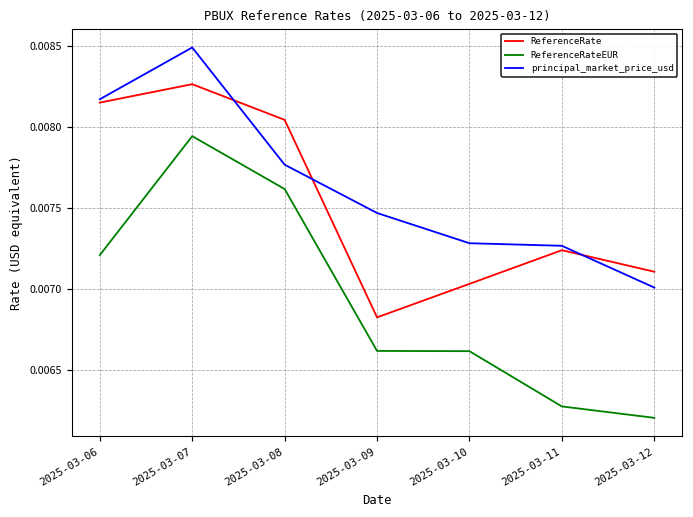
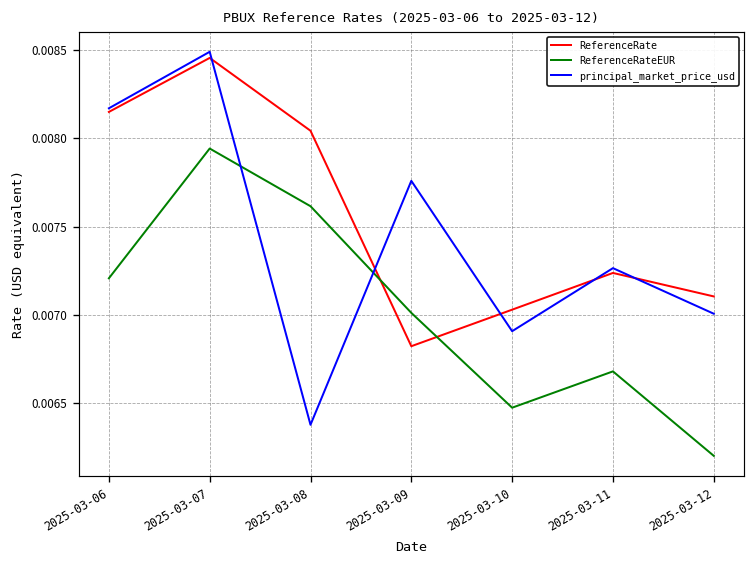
ReferenceRate, 2025-03-07: 0.00826 -> 0.00846
principal_market_price_usd, 2025-03-08: 0.00777 -> 0.00638
ReferenceRateEUR, 2025-03-09: 0.00662 -> 0.00701
principal_market_price_usd, 2025-03-09: 0.00747 -> 0.00776
ReferenceRateEUR, 2025-03-10: 0.00662 -> 0.00648
principal_market_price_usd, 2025-03-10: 0.00728 -> 0.00691
ReferenceRateEUR, 2025-03-11: 0.00627 -> 0.00668
